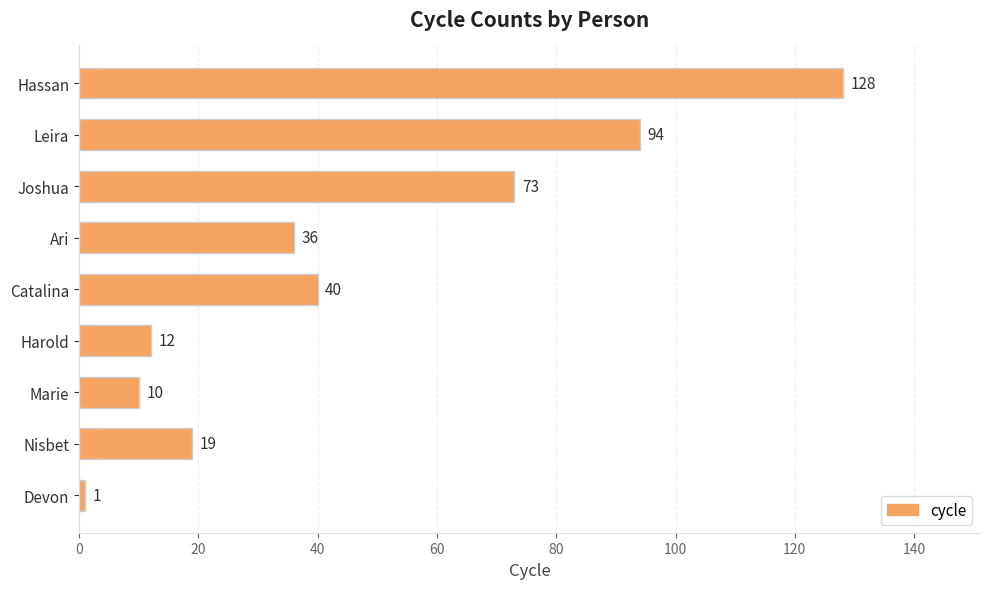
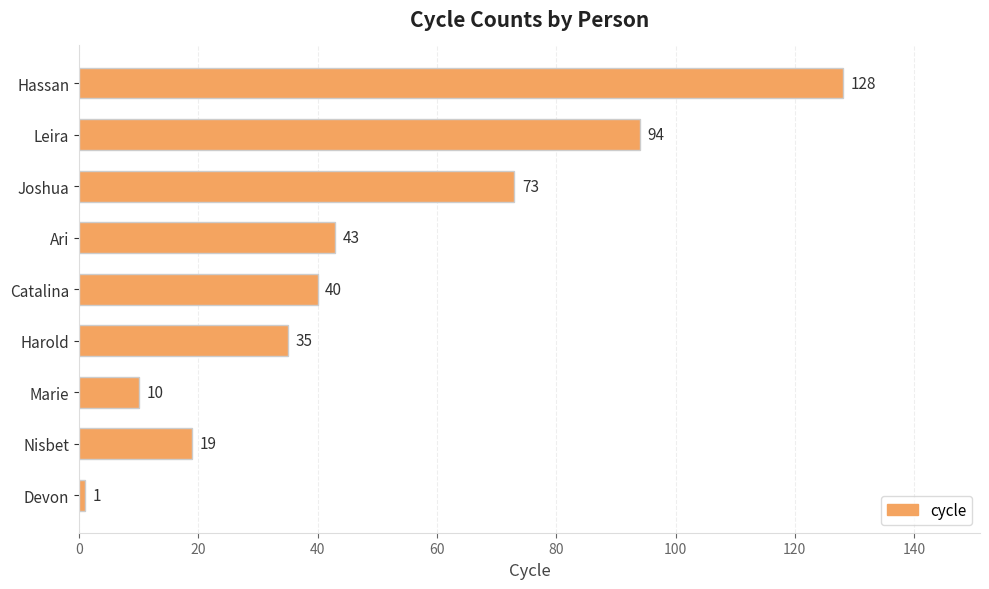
Ari: 36 -> 43
Harold: 12 -> 35
